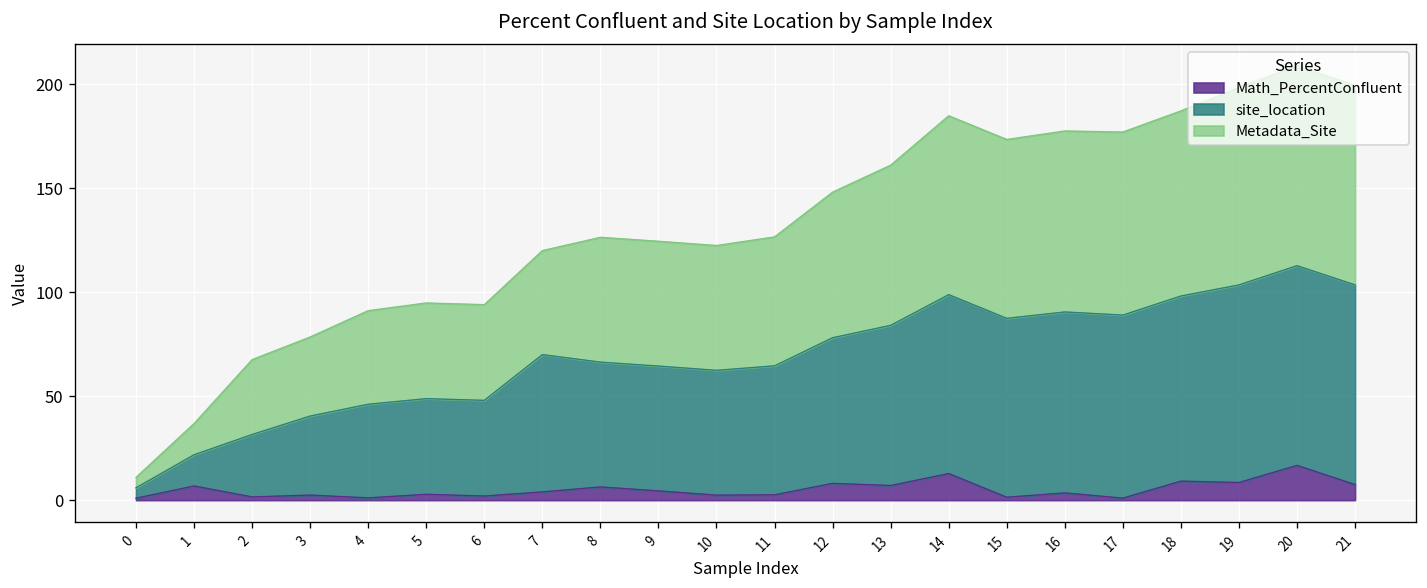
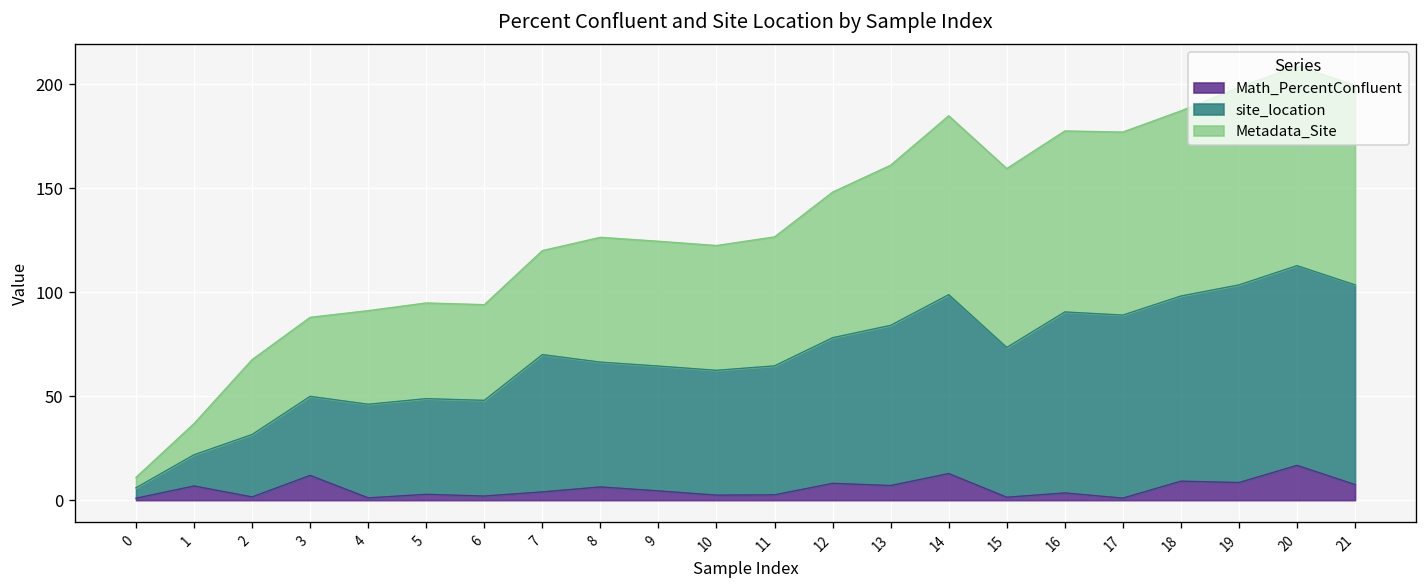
Math_PercentConfluent, 3: 2 -> 12
site_location, 15: 86 -> 72
